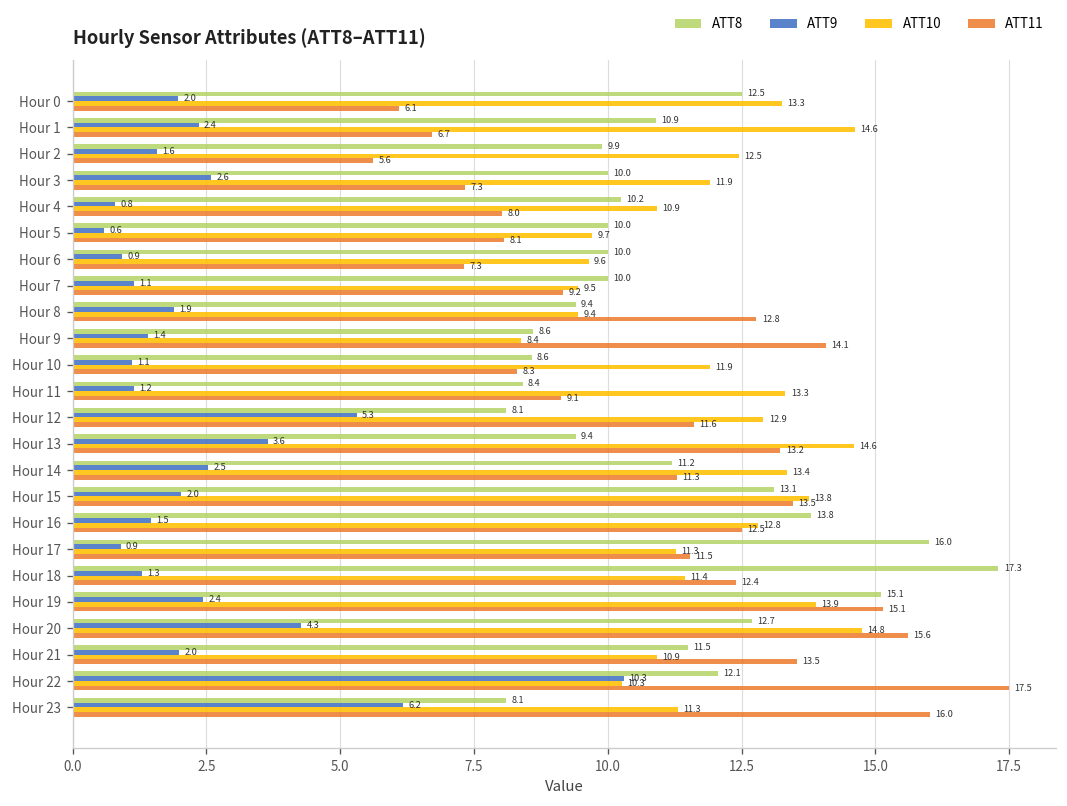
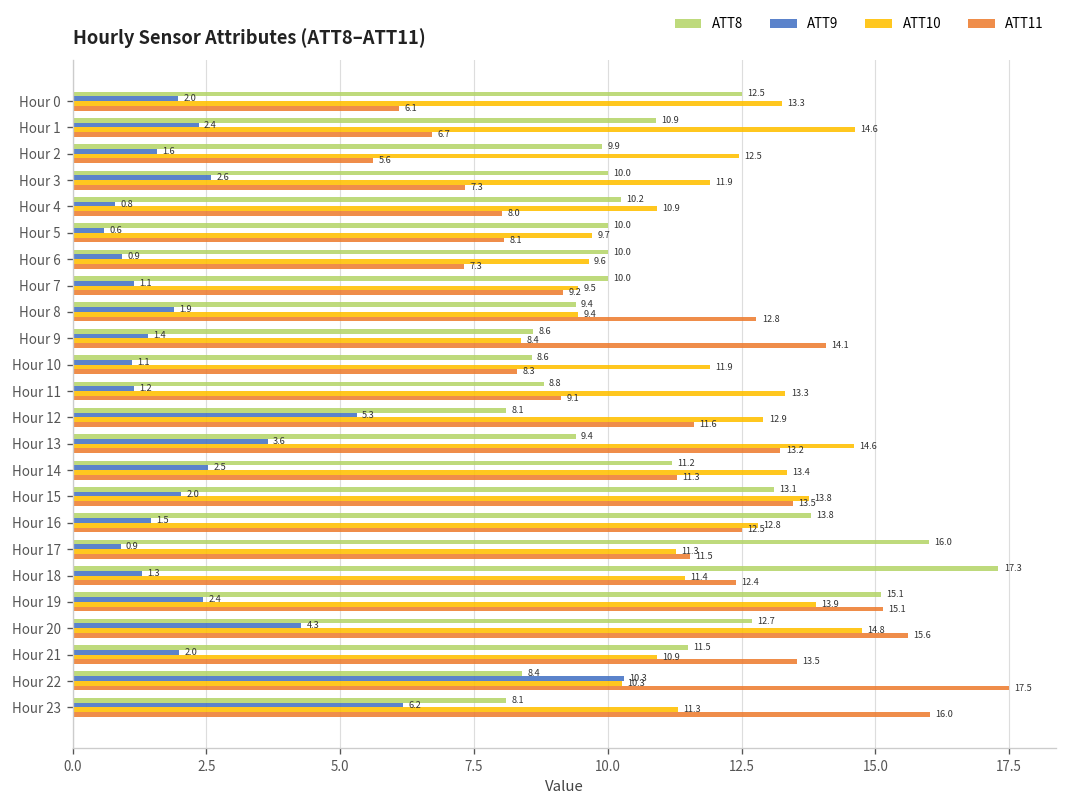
ATT8, Hour 11: 8.4 -> 8.8
ATT8, Hour 22: 12.1 -> 8.4
